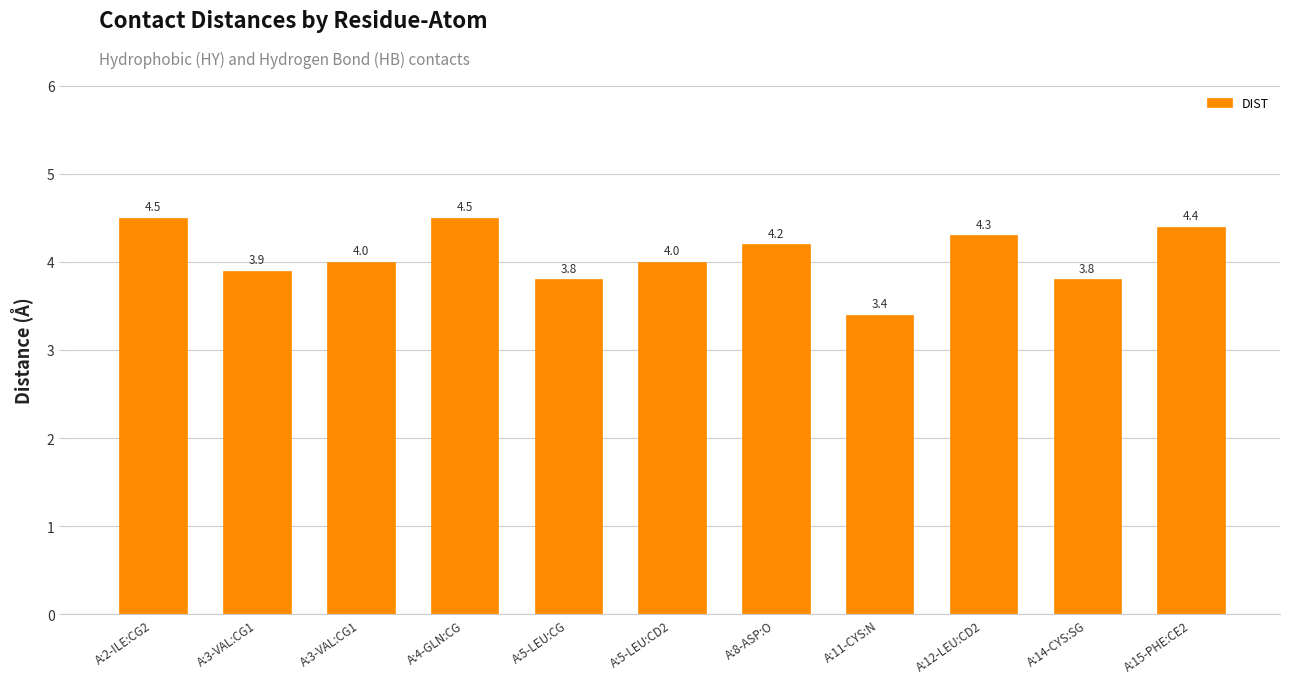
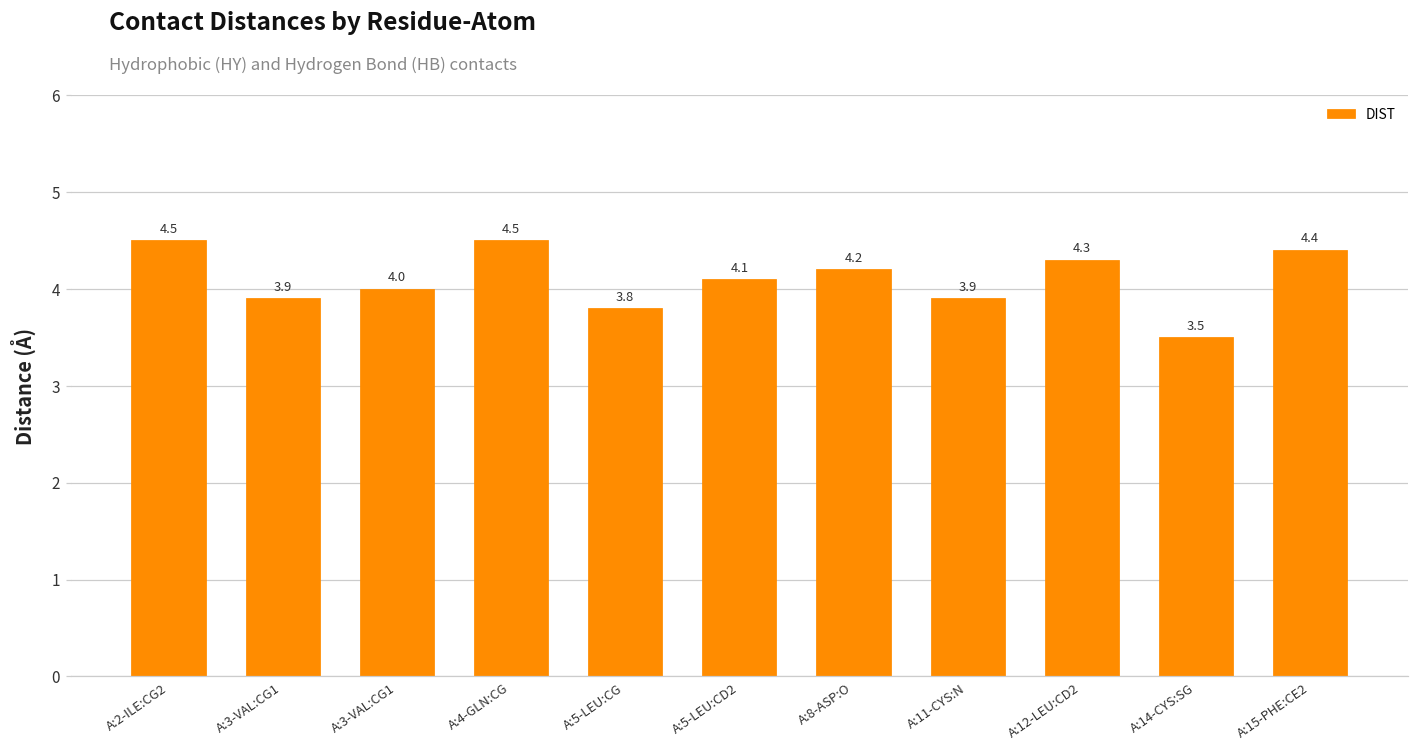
A:5-LEU:CD2: 4.0 -> 4.1
A:11-CYS:N: 3.4 -> 3.9
A:14-CYS:SG: 3.8 -> 3.5
